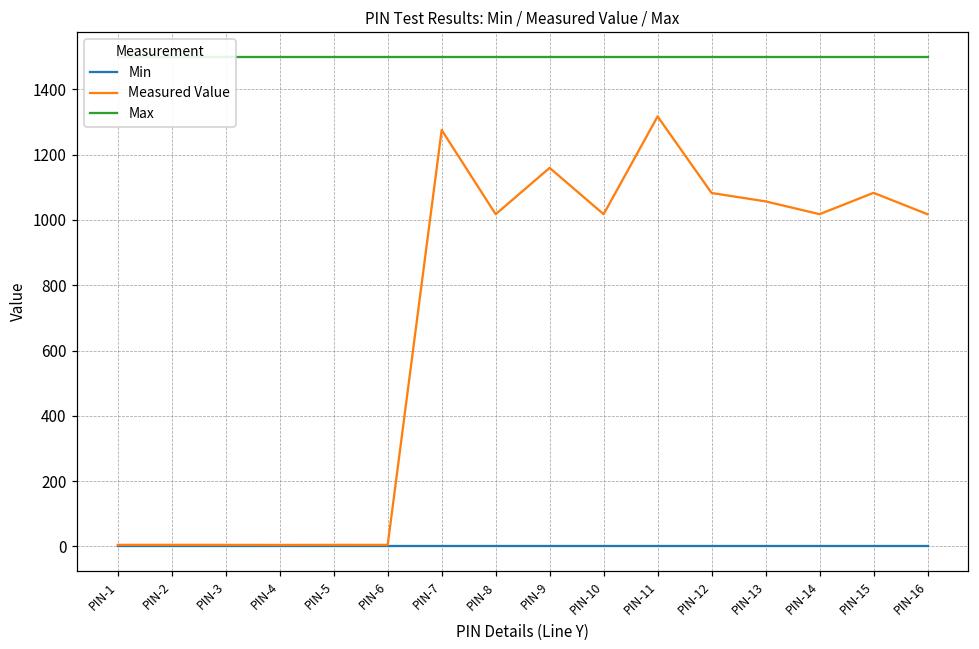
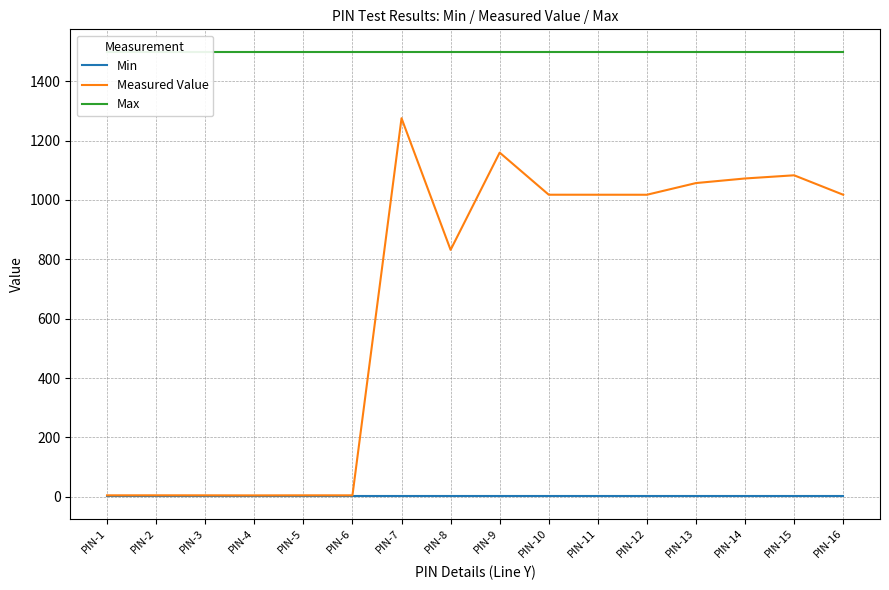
Measured Value, PIN-8: 1020 -> 830
Measured Value, PIN-11: 1320 -> 1020
Measured Value, PIN-12: 1080 -> 1020
Measured Value, PIN-14: 1020 -> 1070
